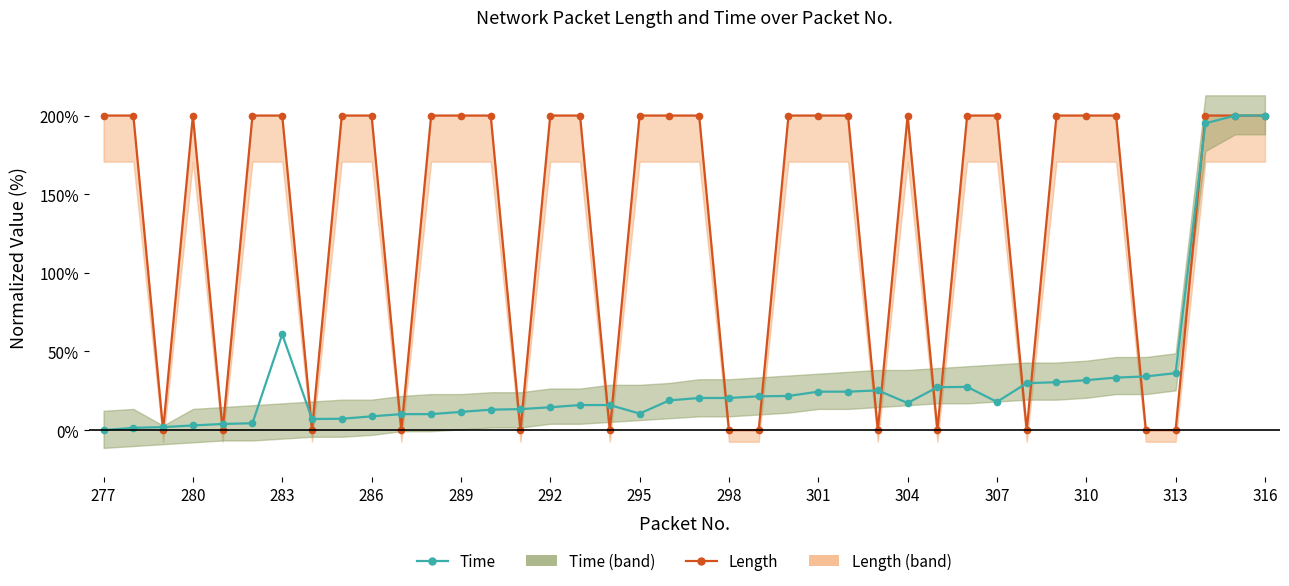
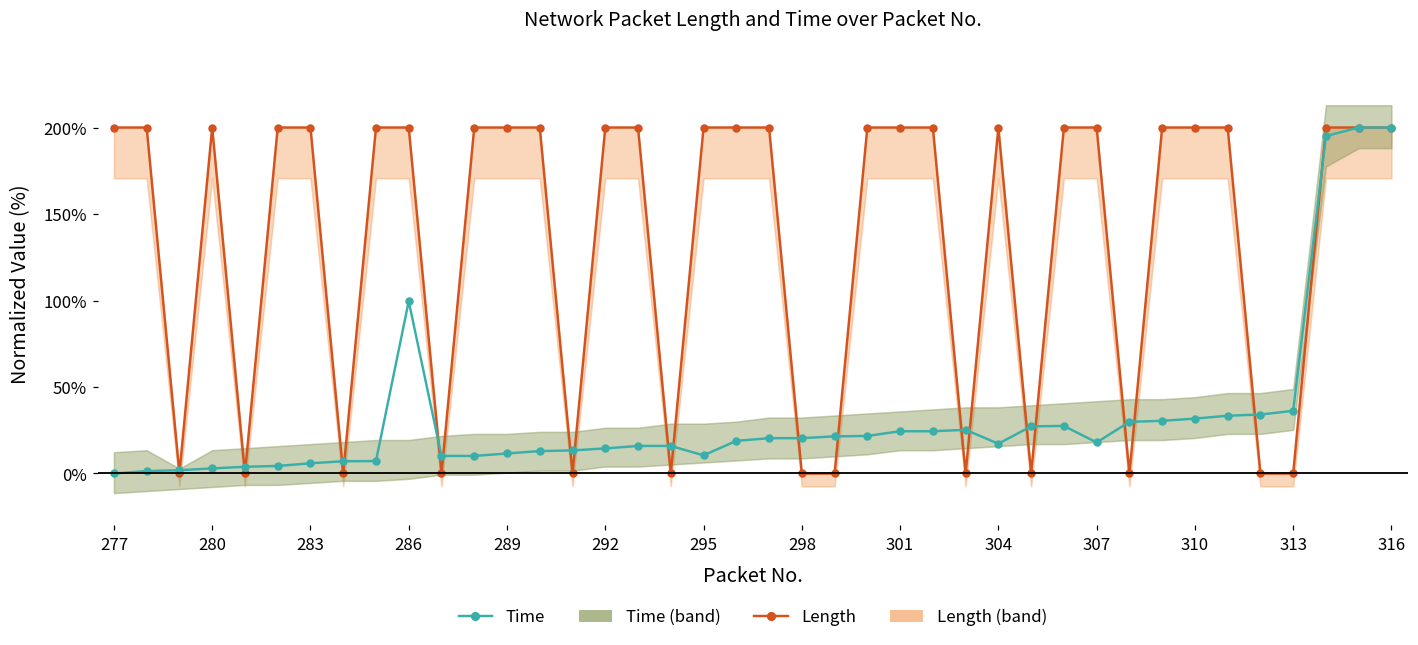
Time, 283: 61% -> 6%
Time, 286: 9% -> 100%
